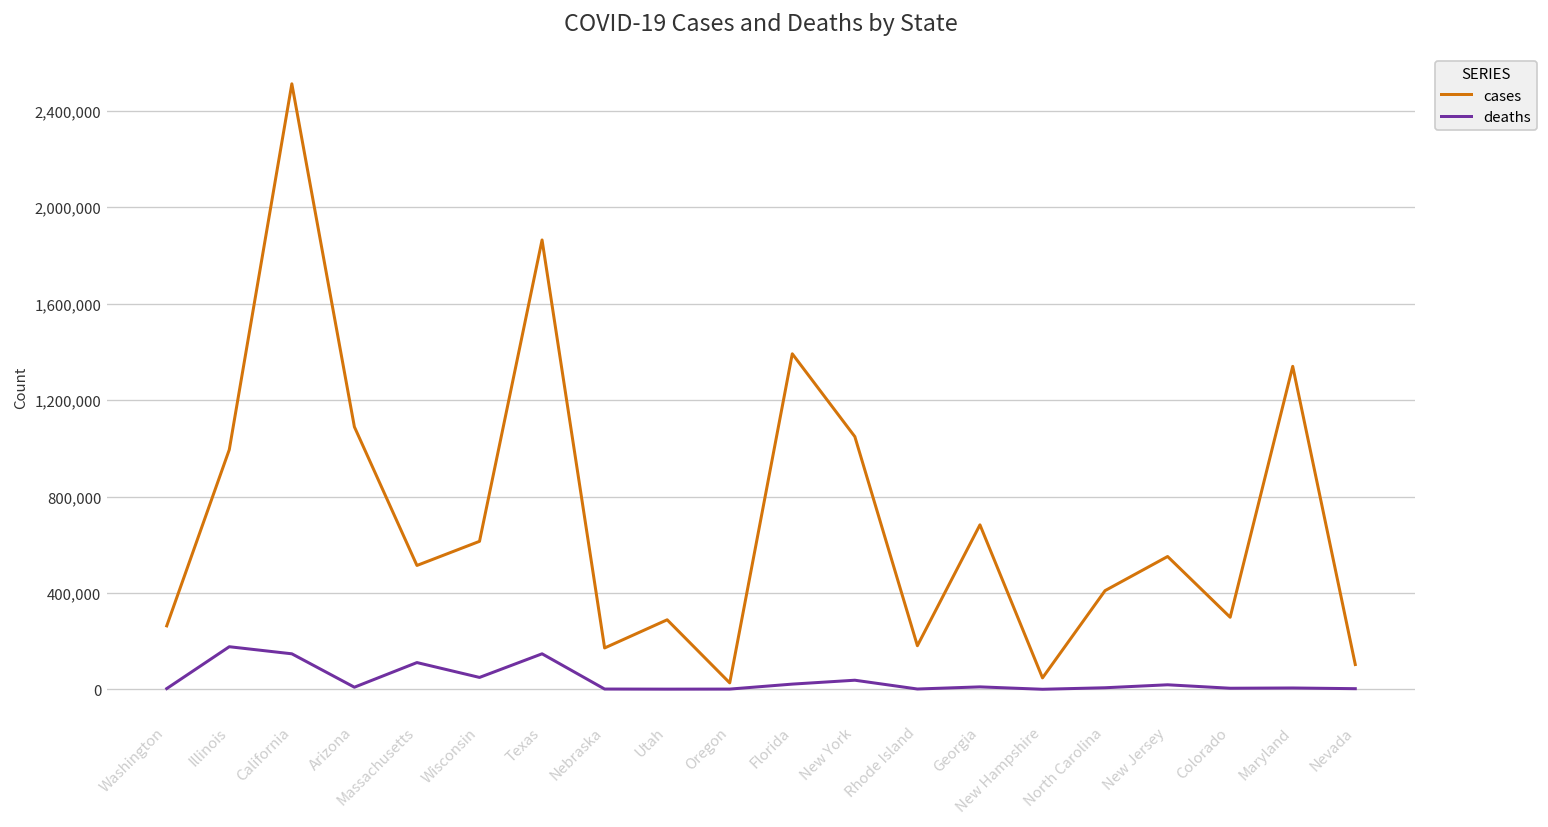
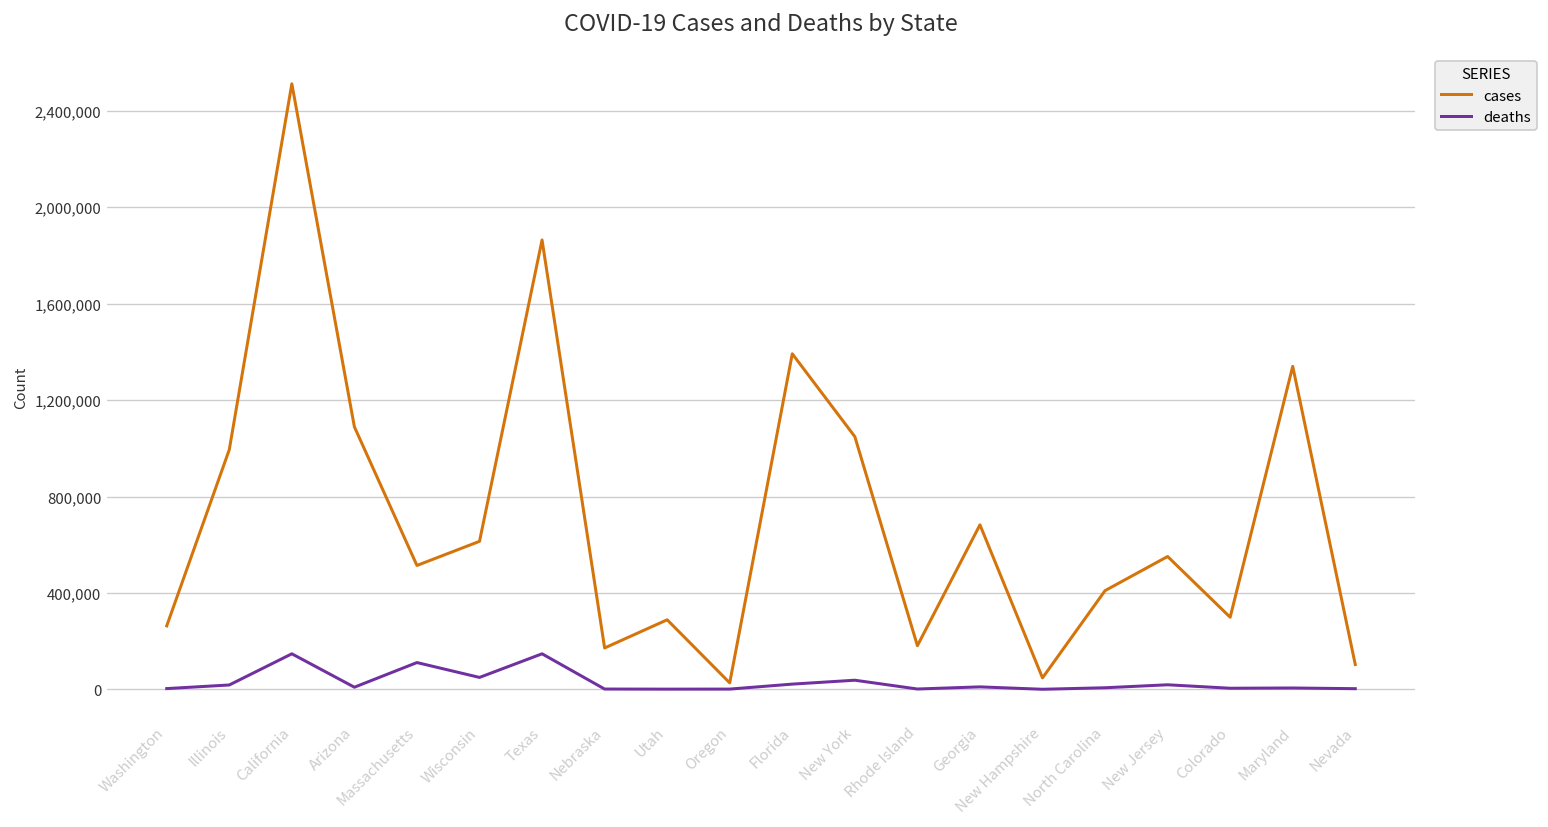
deaths, Illinois: 180,000 -> 20,000
